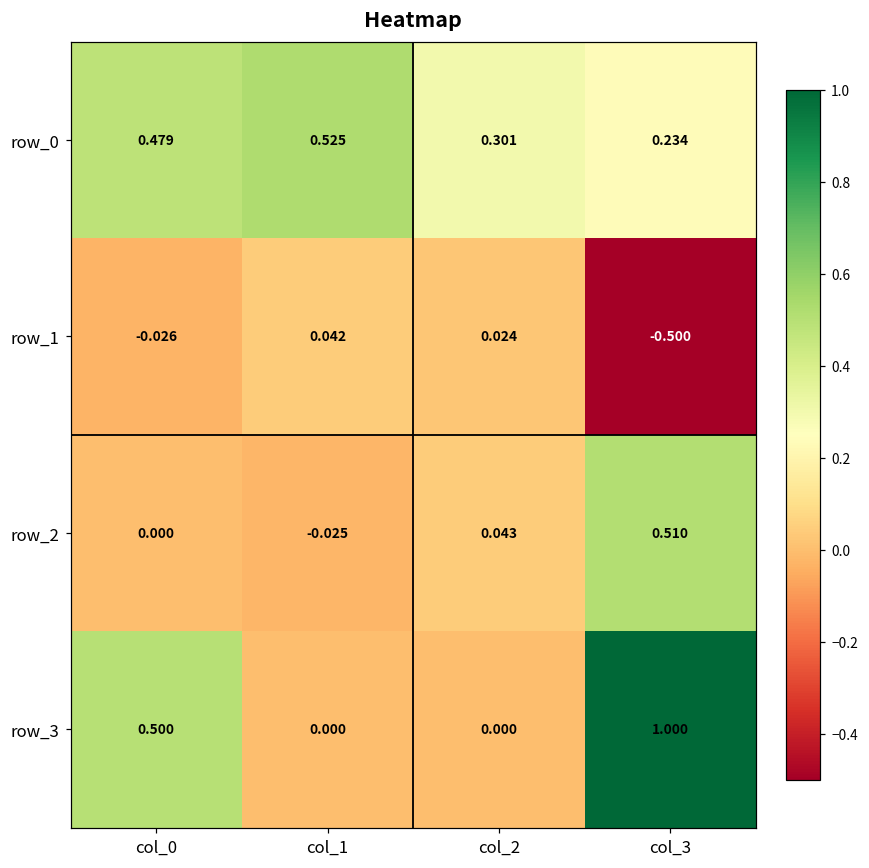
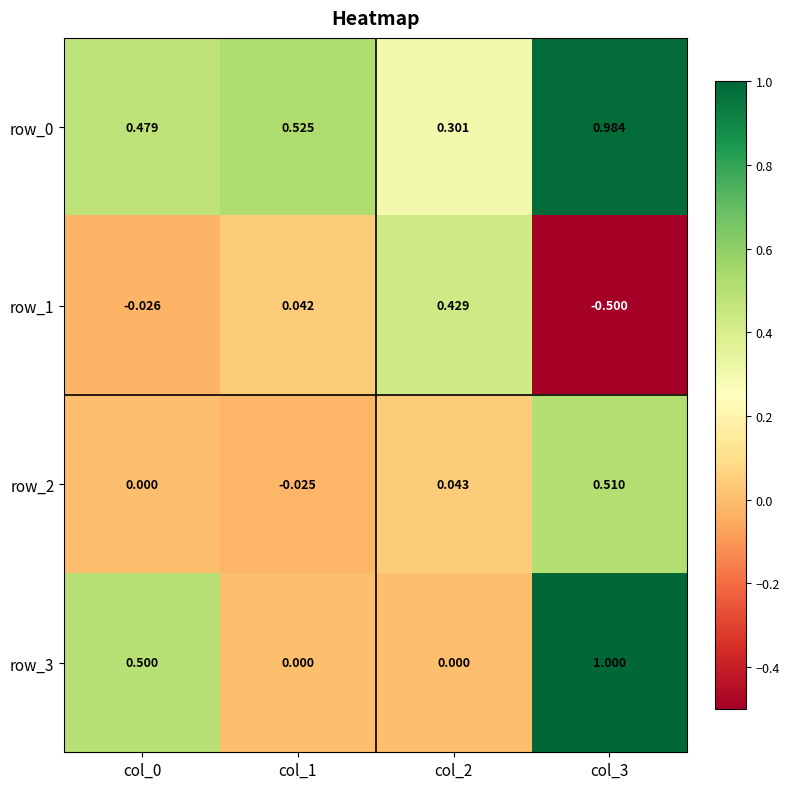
row_0, col_3: 0.234 -> 0.984
row_1, col_2: 0.024 -> 0.429
